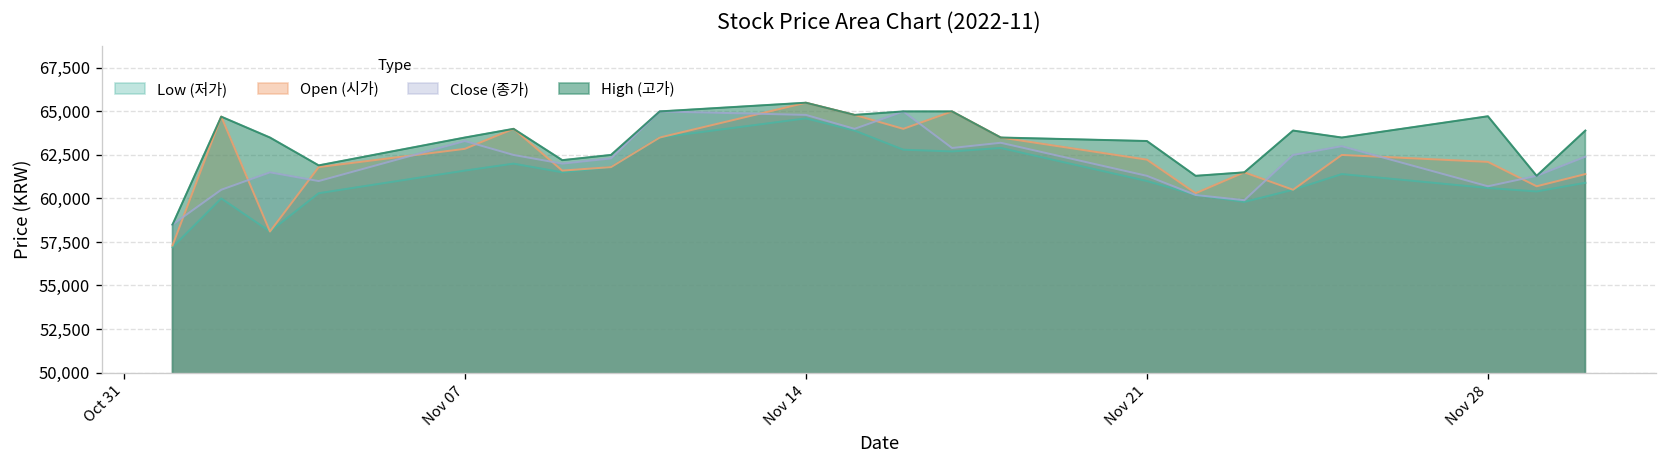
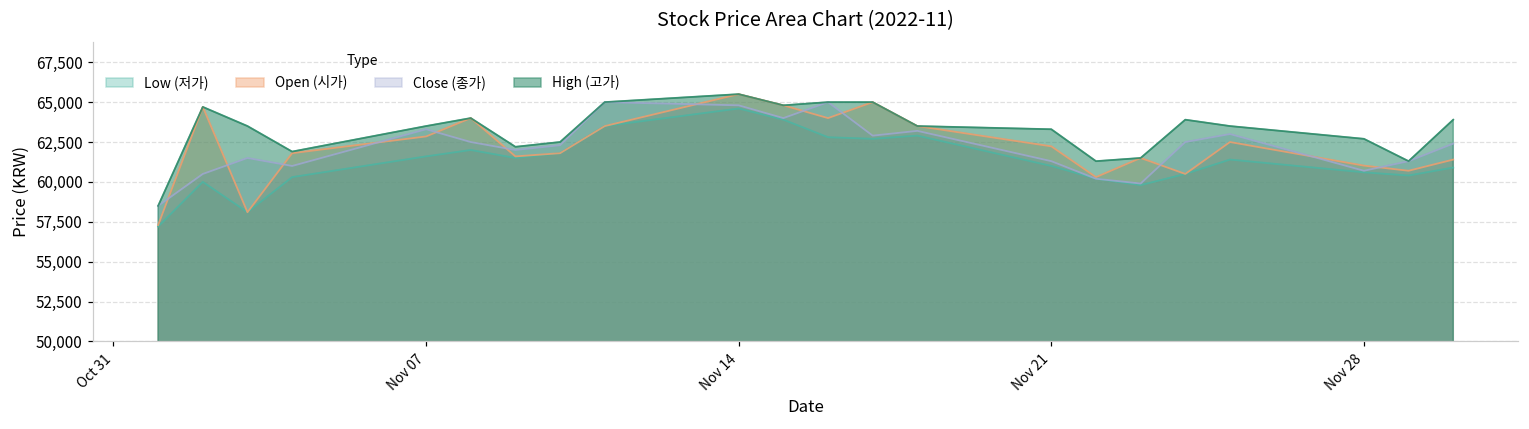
Open (시가), Nov 28: 62,100 -> 61,000
High (고가), Nov 28: 64,700 -> 62,700
